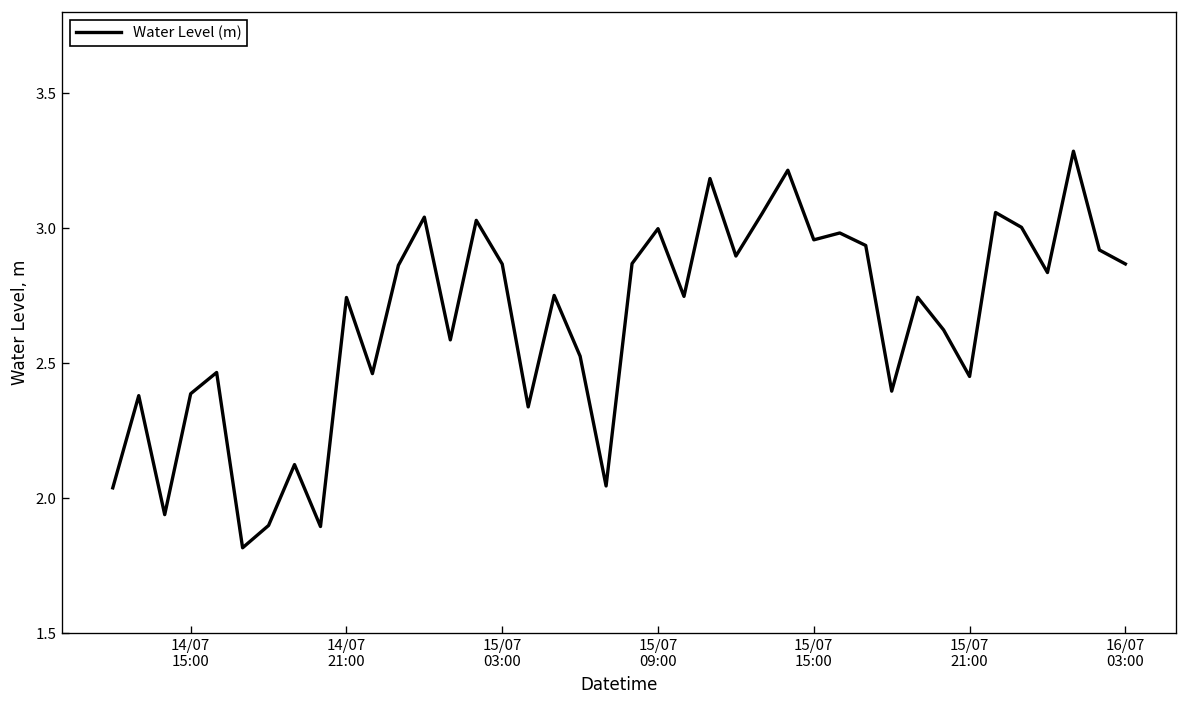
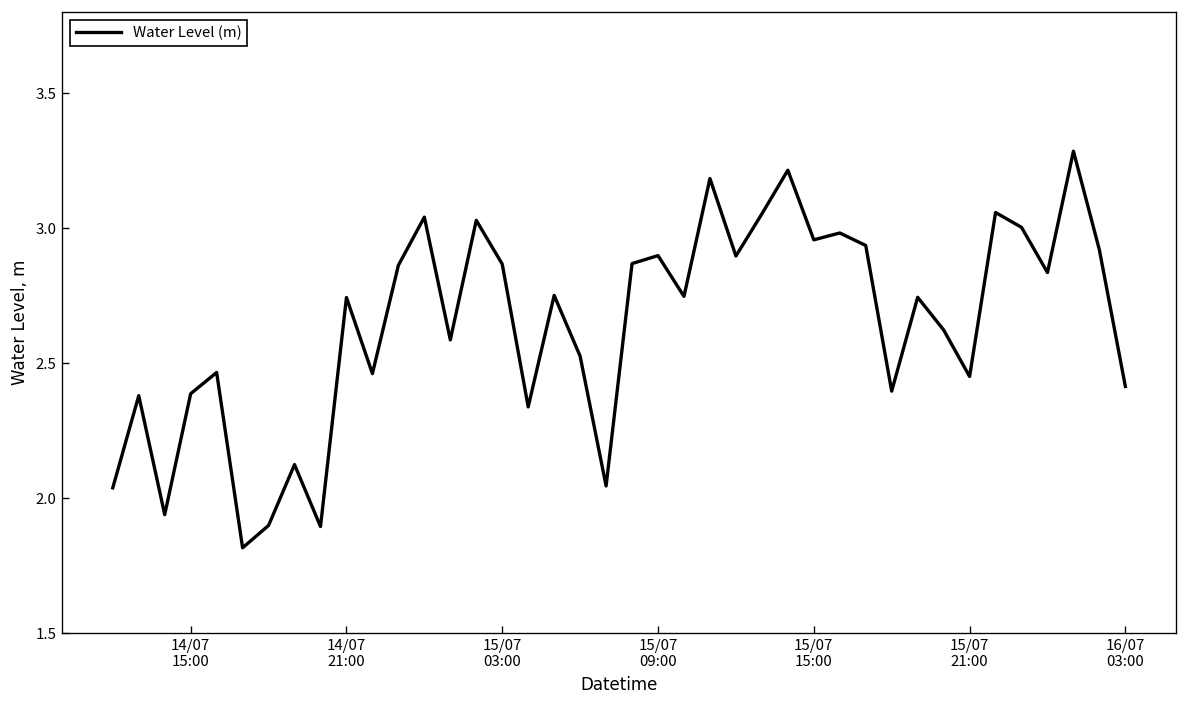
15/07 09:00: 3.00 -> 2.90
16/07 03:00: 2.87 -> 2.41
